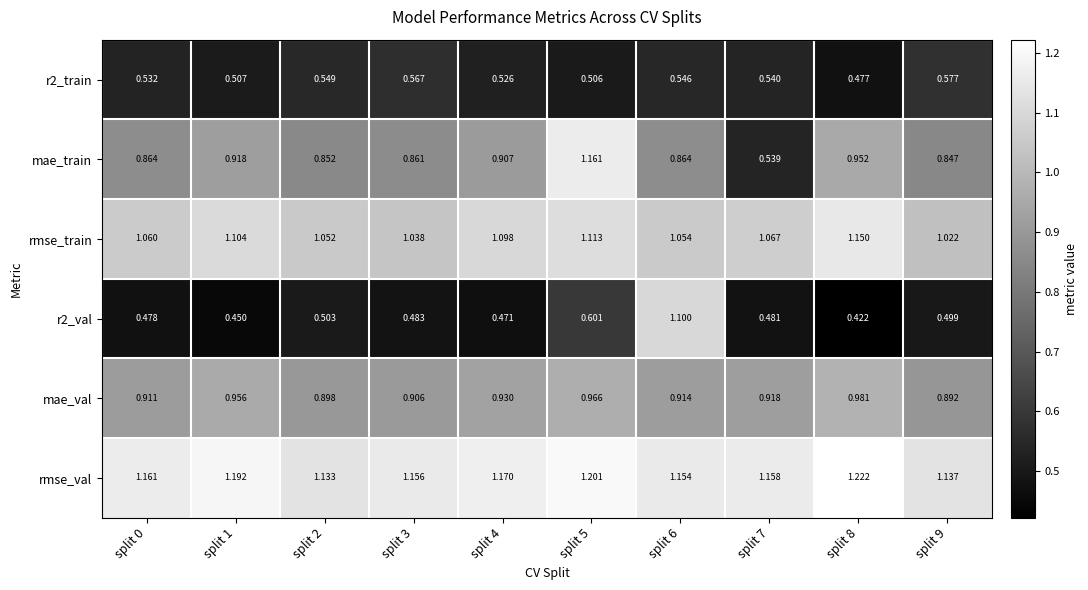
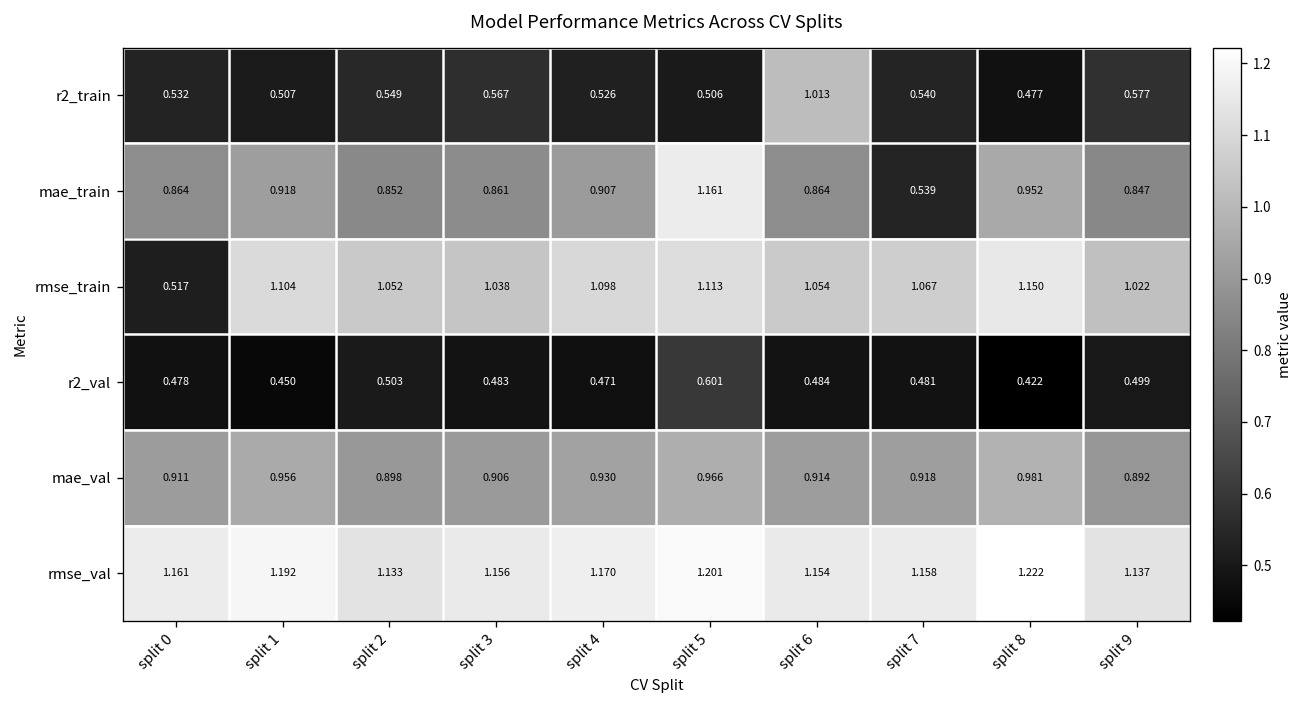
r2_train, split 6: 0.546 -> 1.013
rmse_train, split 0: 1.060 -> 0.517
r2_val, split 6: 1.100 -> 0.484
